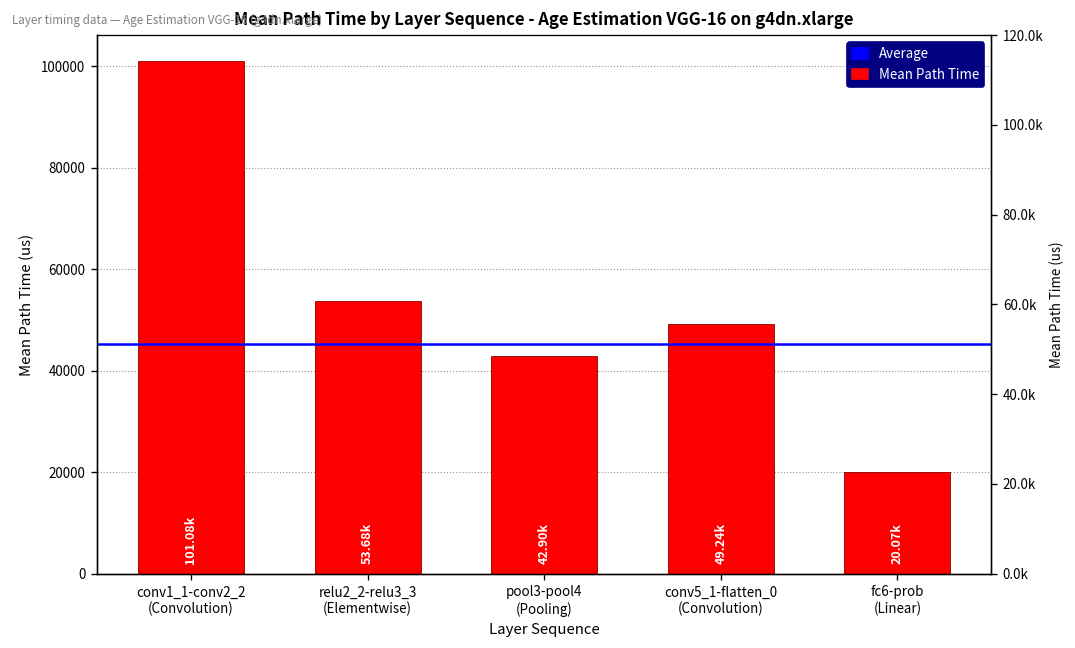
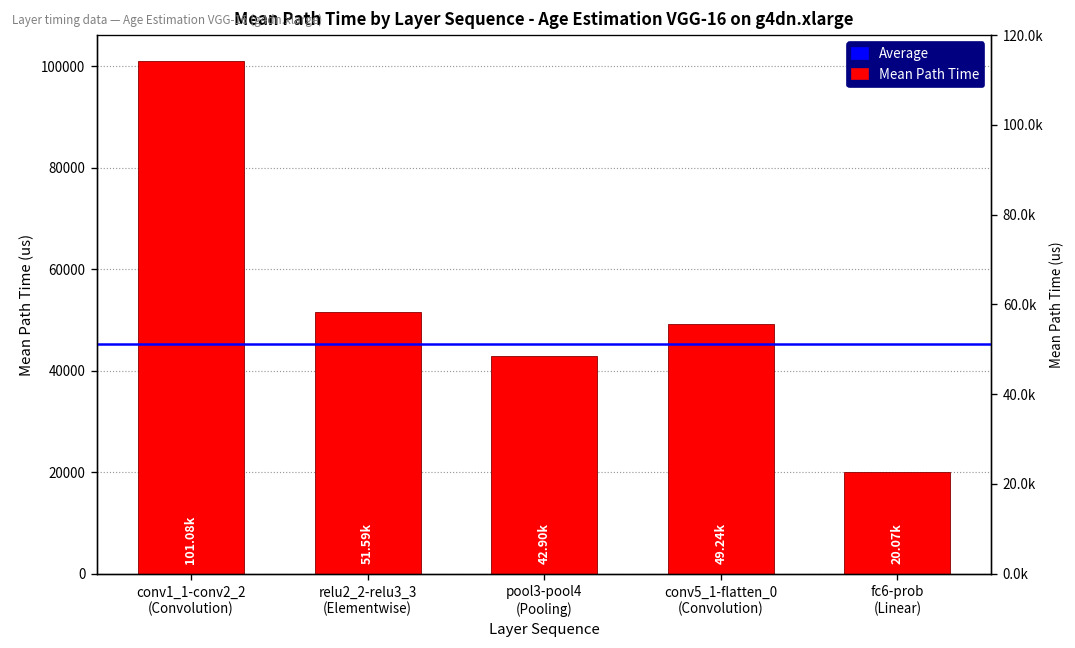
relu2_2-relu3_3 (Elementwise): 53.68k -> 51.59k
